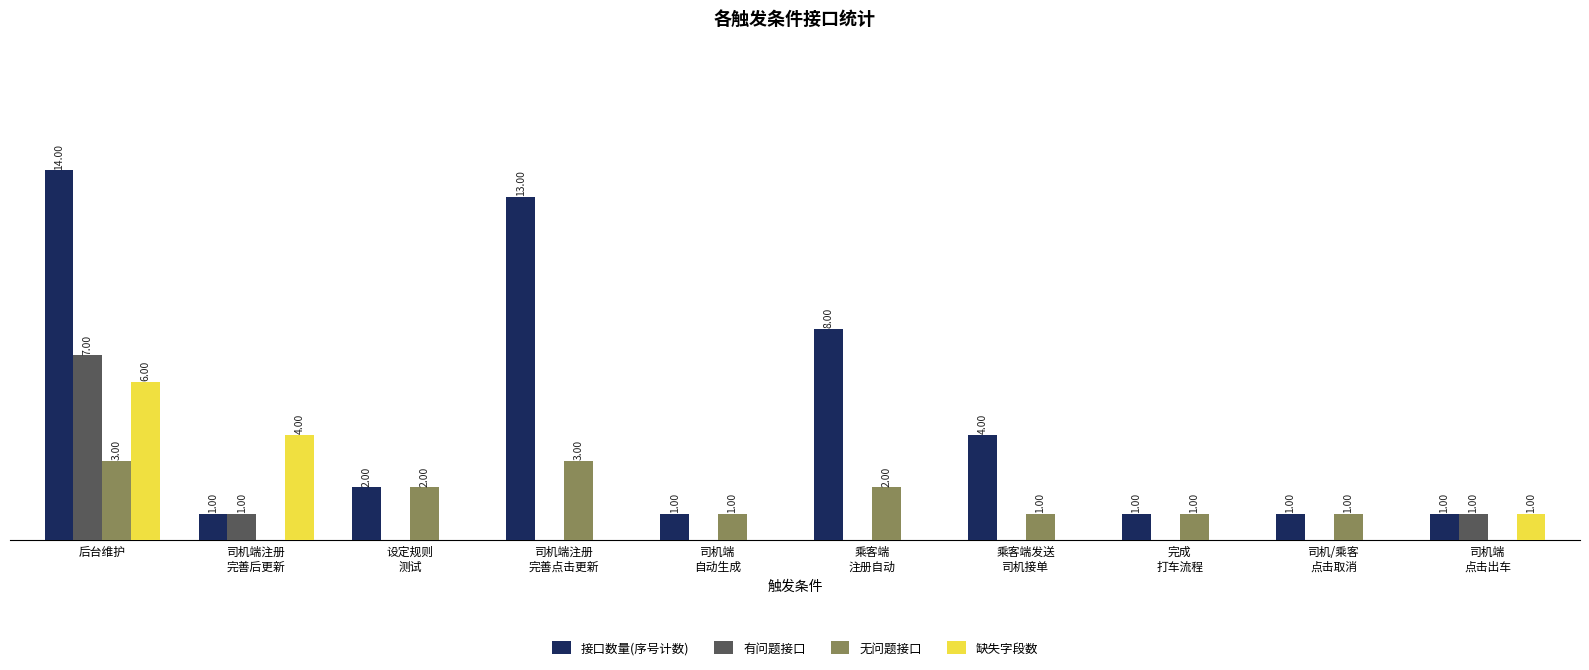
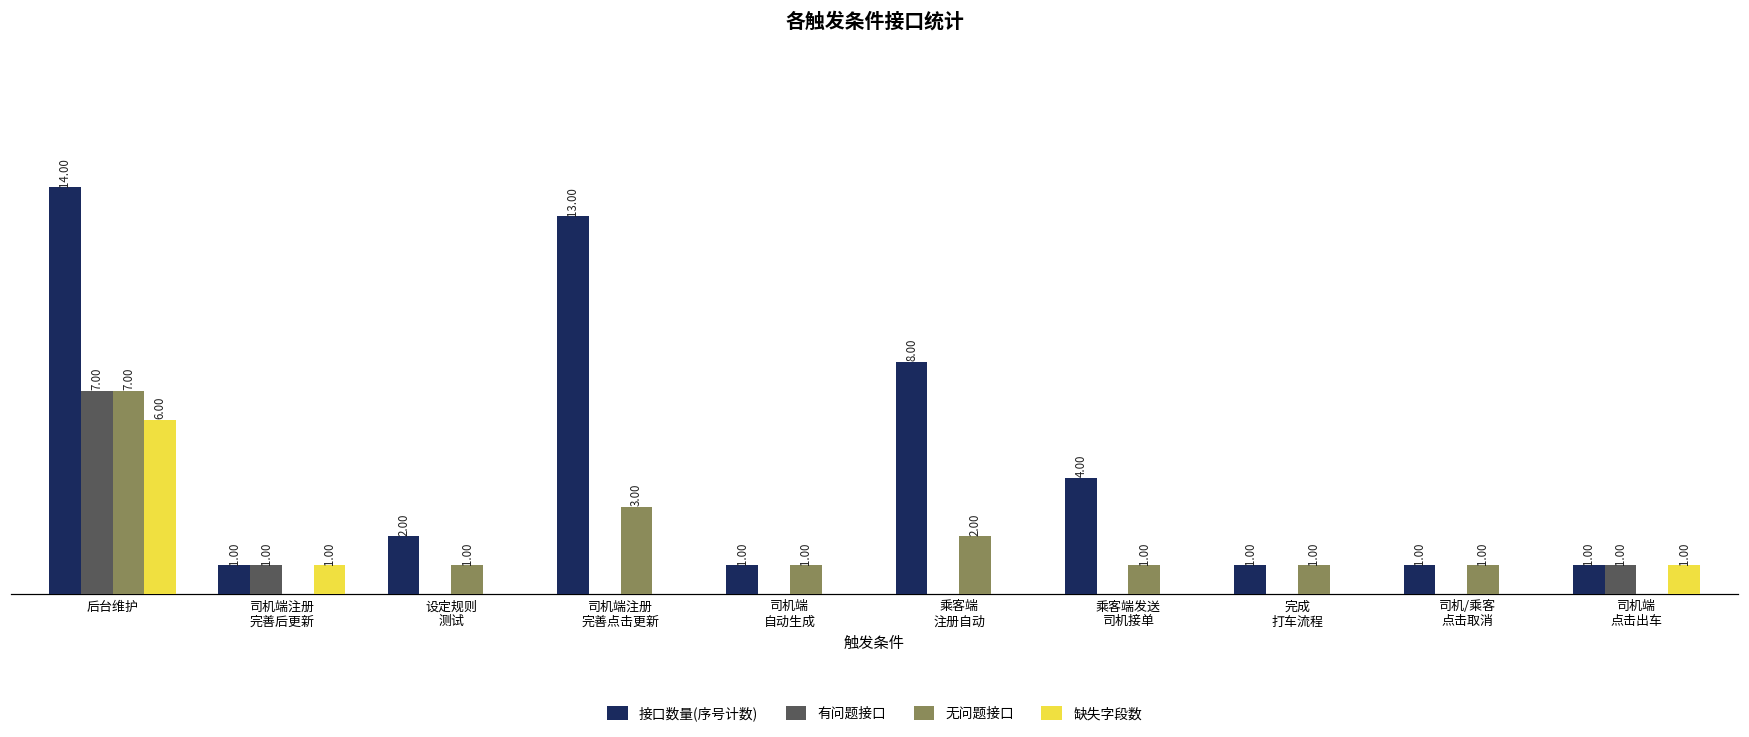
无问题接口, 后台维护: 3.00 -> 7.00
缺失字段数, 司机端注册 完善后更新: 4.00 -> 1.00
无问题接口, 设定规则 测试: 2.00 -> 1.00
